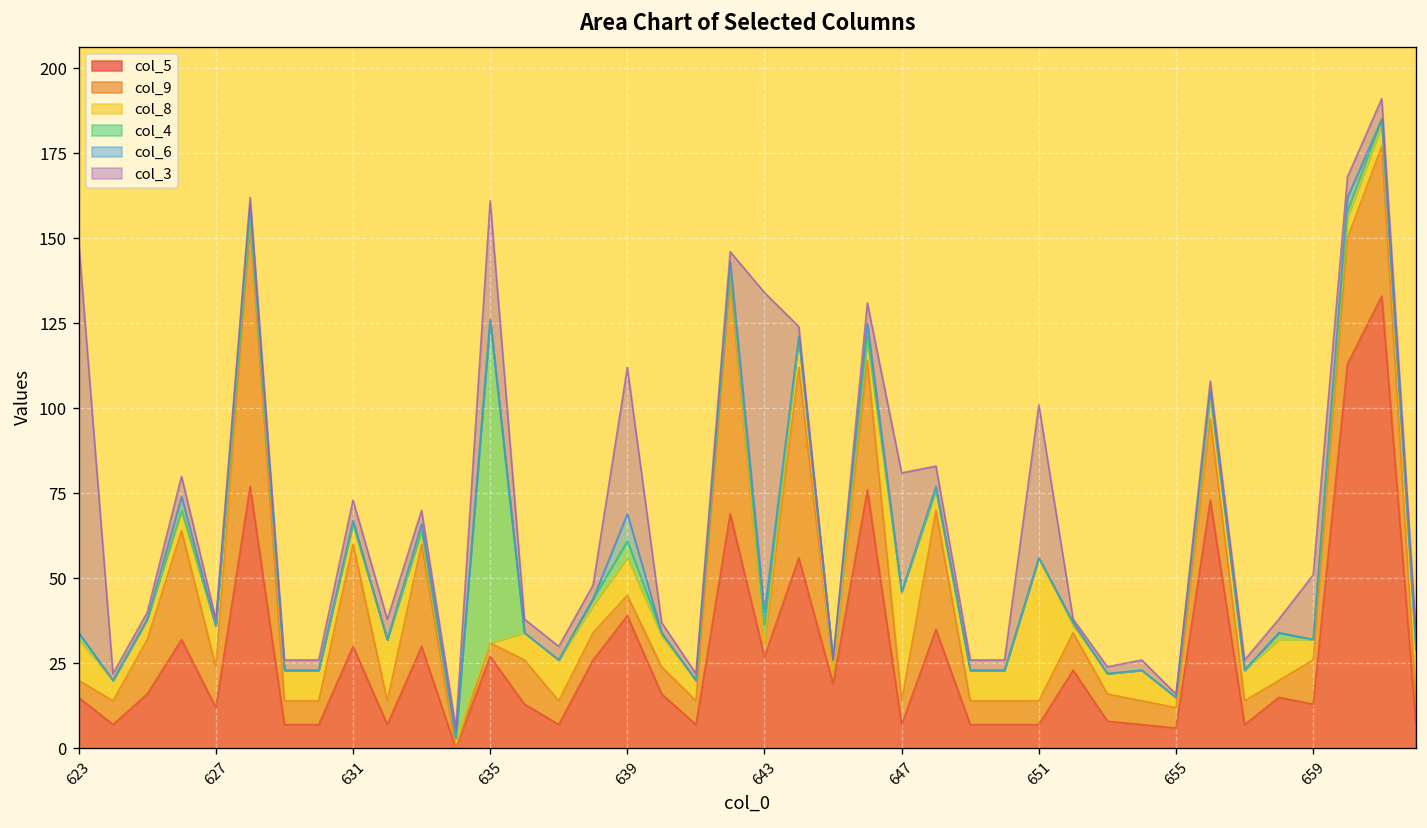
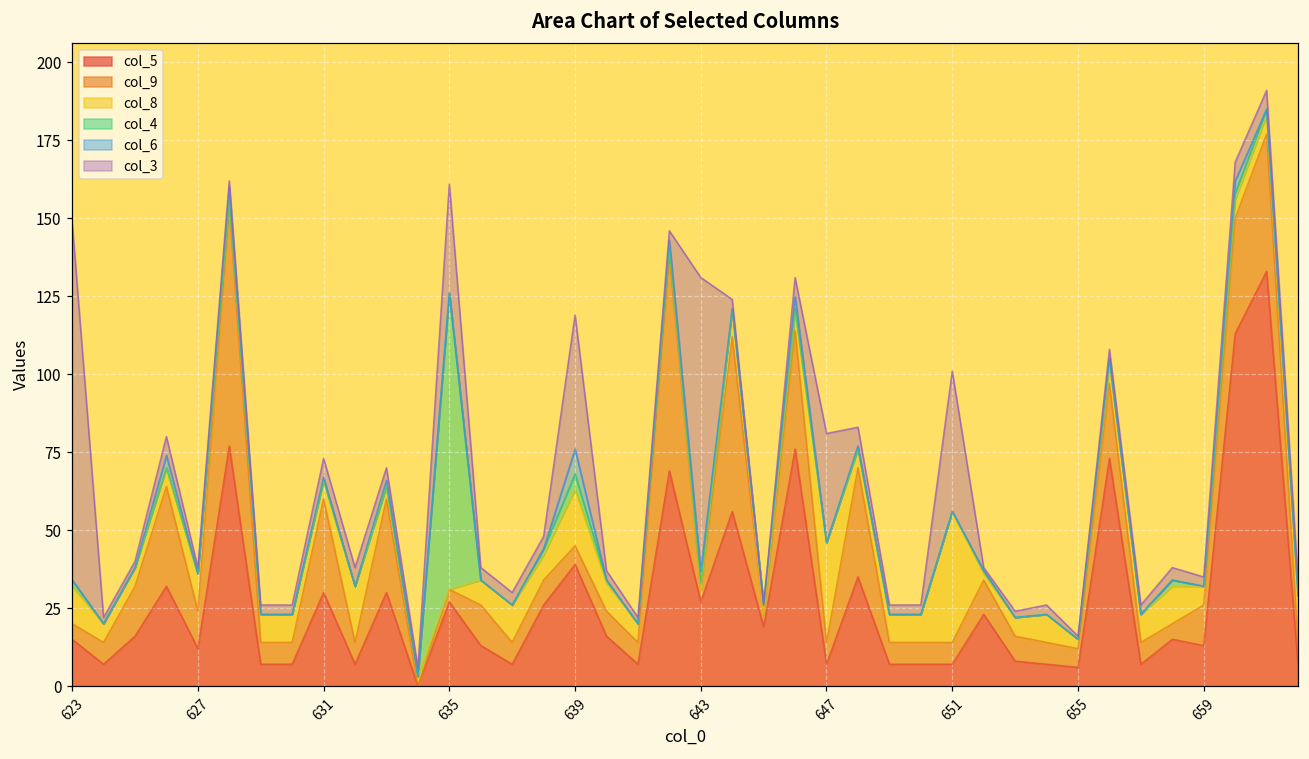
col_8, 639: 11 -> 18
col_4, 643: 5 -> 2
col_3, 659: 19 -> 3
